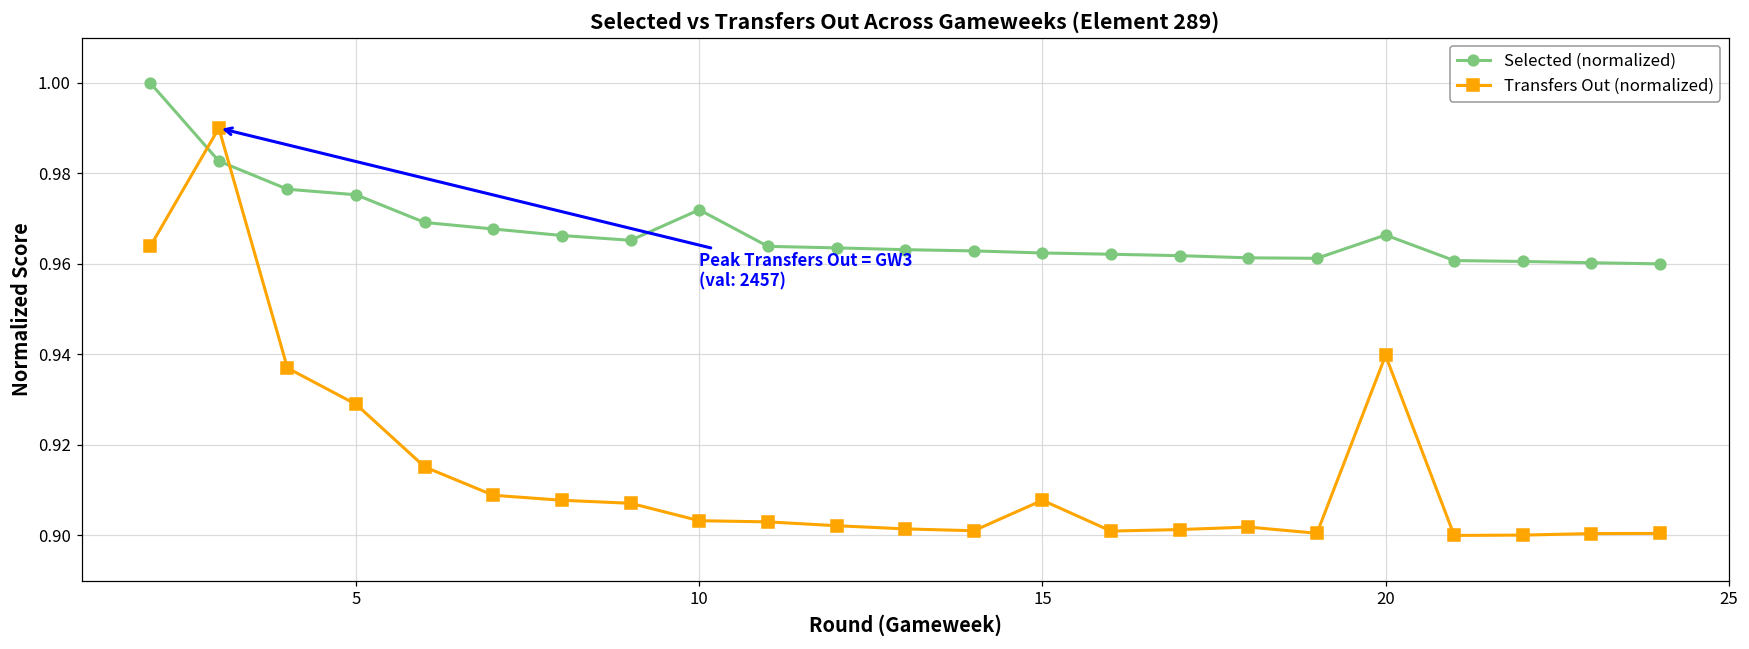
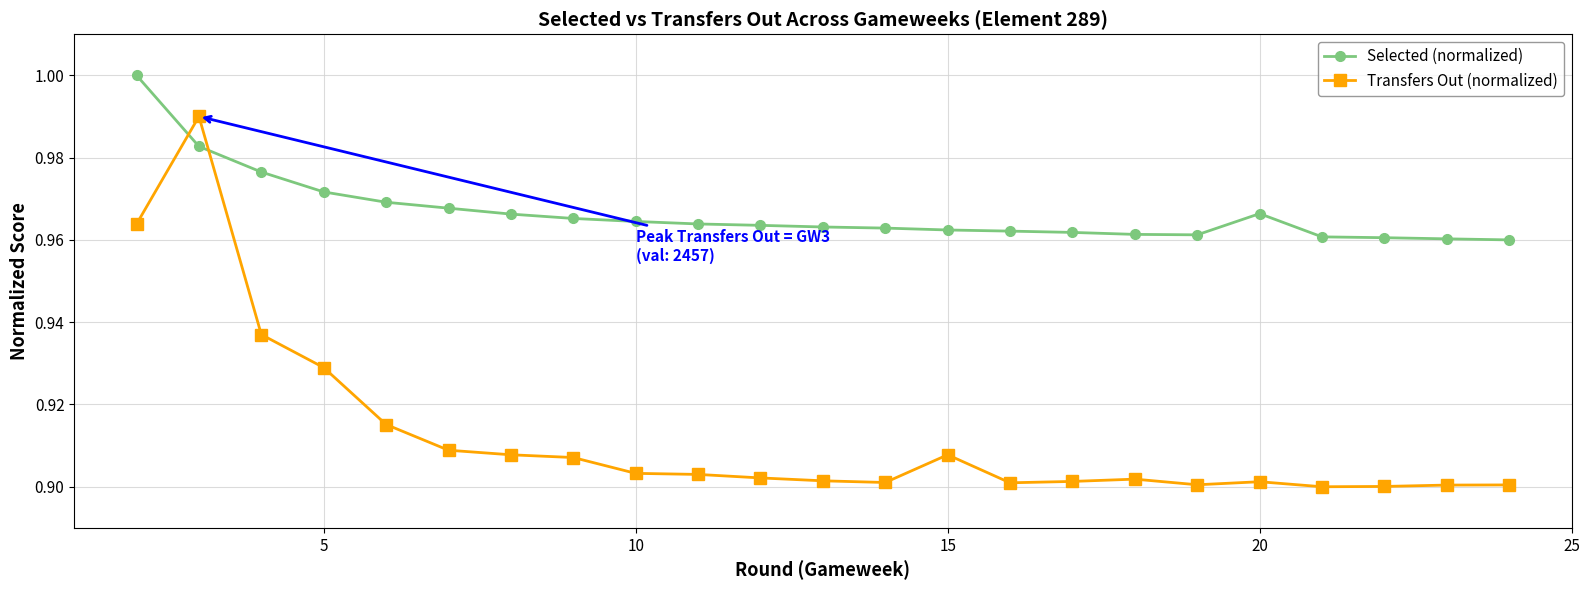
Selected (normalized), 5: 0.975 -> 0.972
Selected (normalized), 10: 0.972 -> 0.964
Transfers Out (normalized), 20: 0.940 -> 0.901
